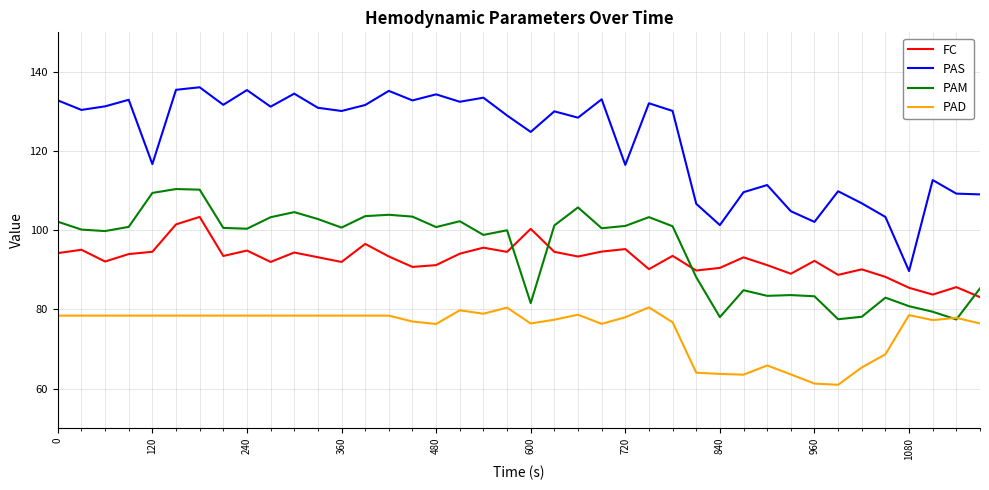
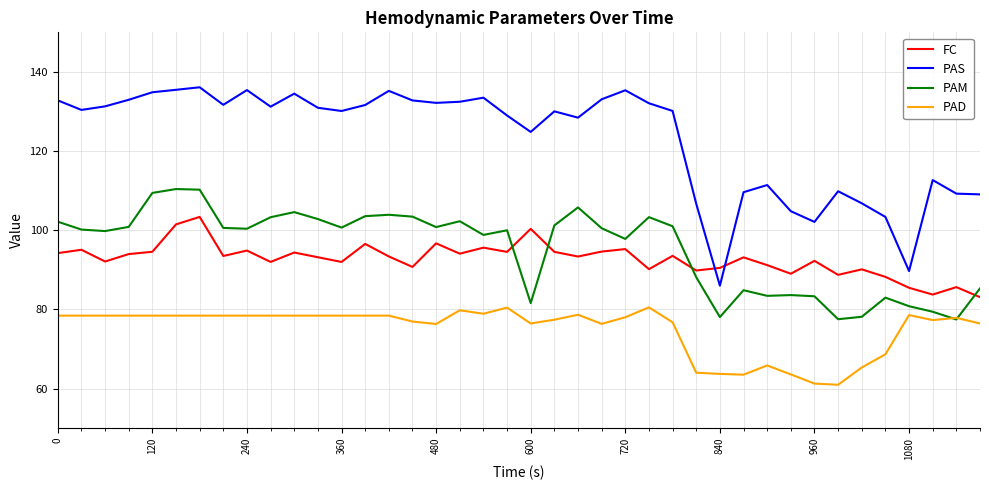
PAS, 120: 117 -> 135
FC, 480: 91 -> 97
PAS, 480: 134 -> 132
PAS, 720: 117 -> 135
PAM, 720: 101 -> 98
PAS, 840: 101 -> 86
